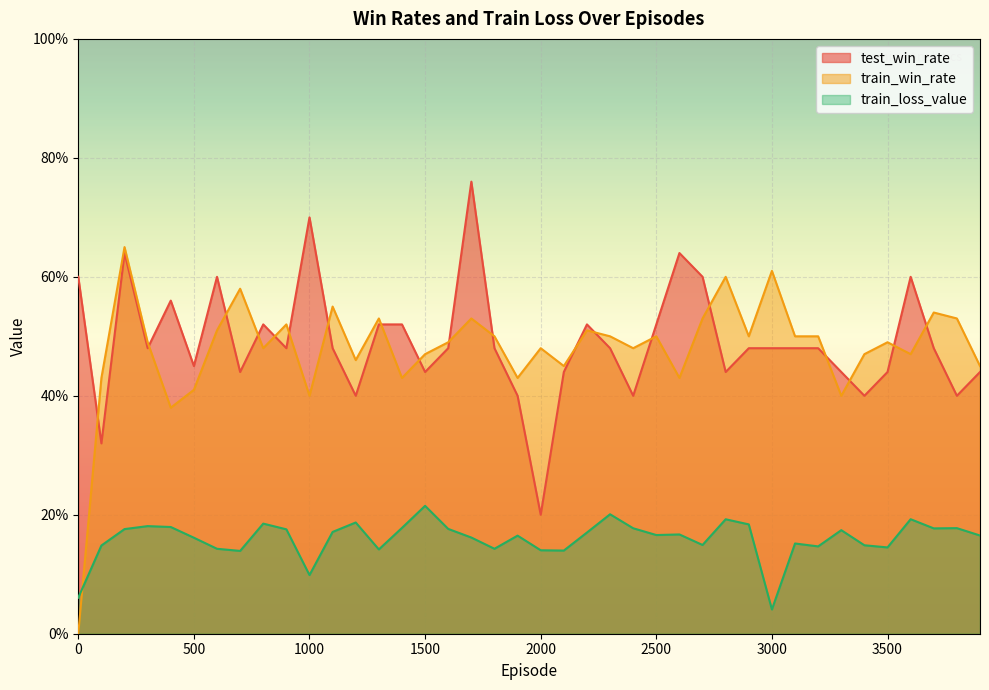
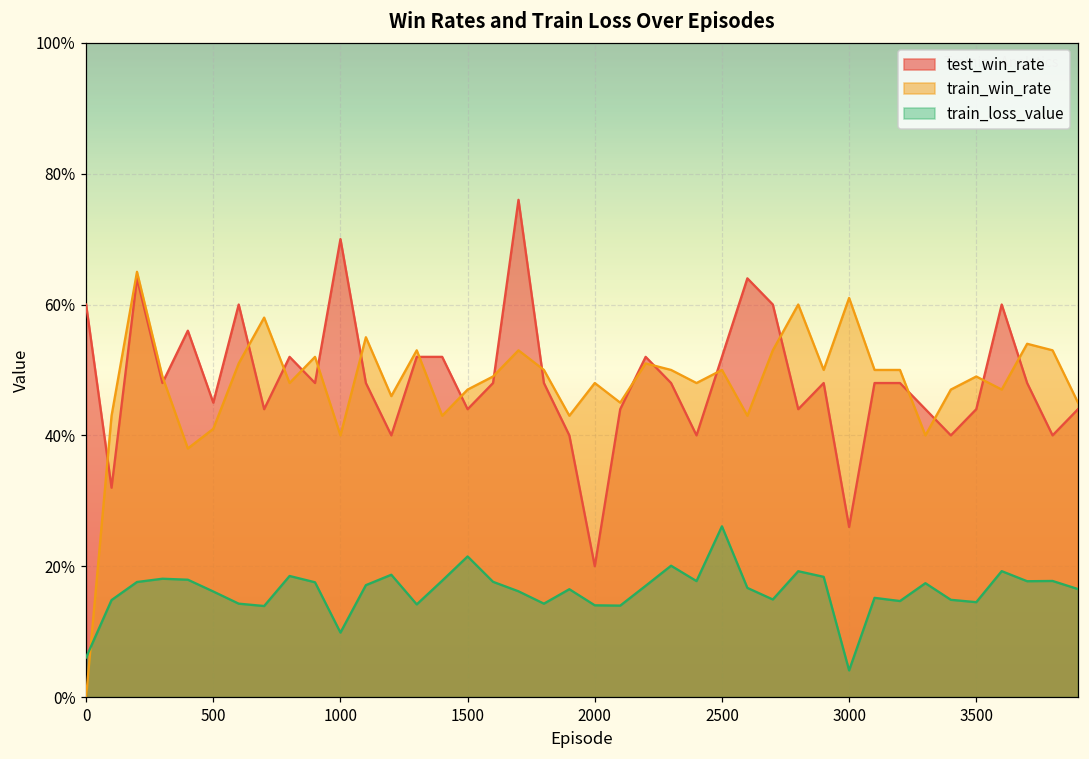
train_loss_value, 2500: 17% -> 26%
test_win_rate, 3000: 48% -> 26%
